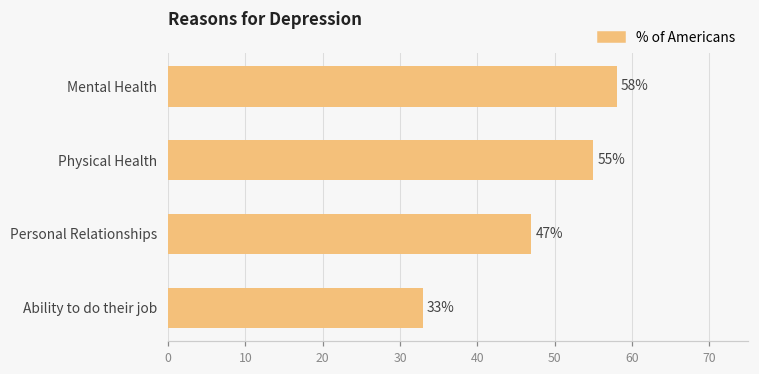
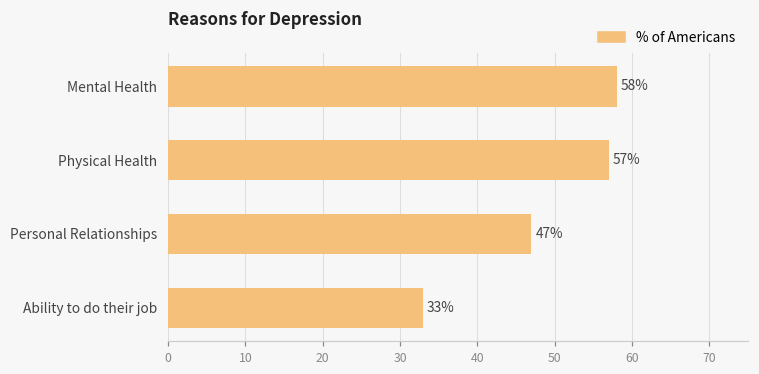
Physical Health: 55% -> 57%
